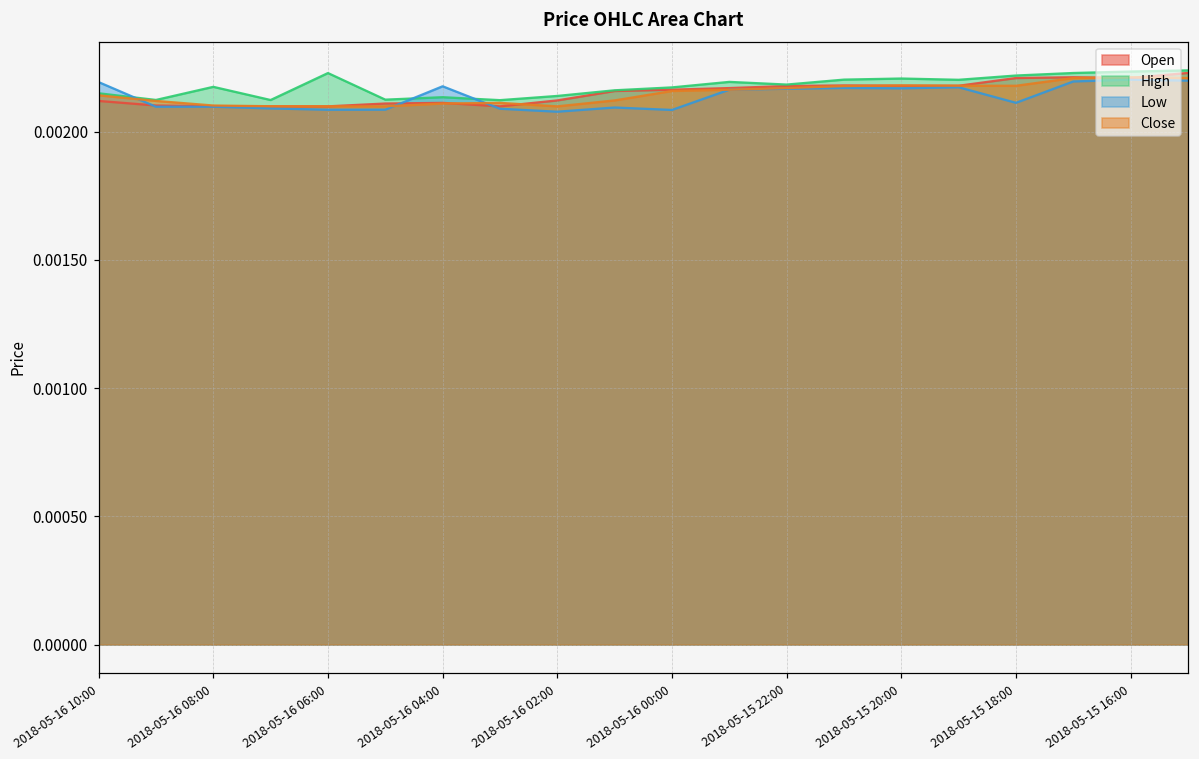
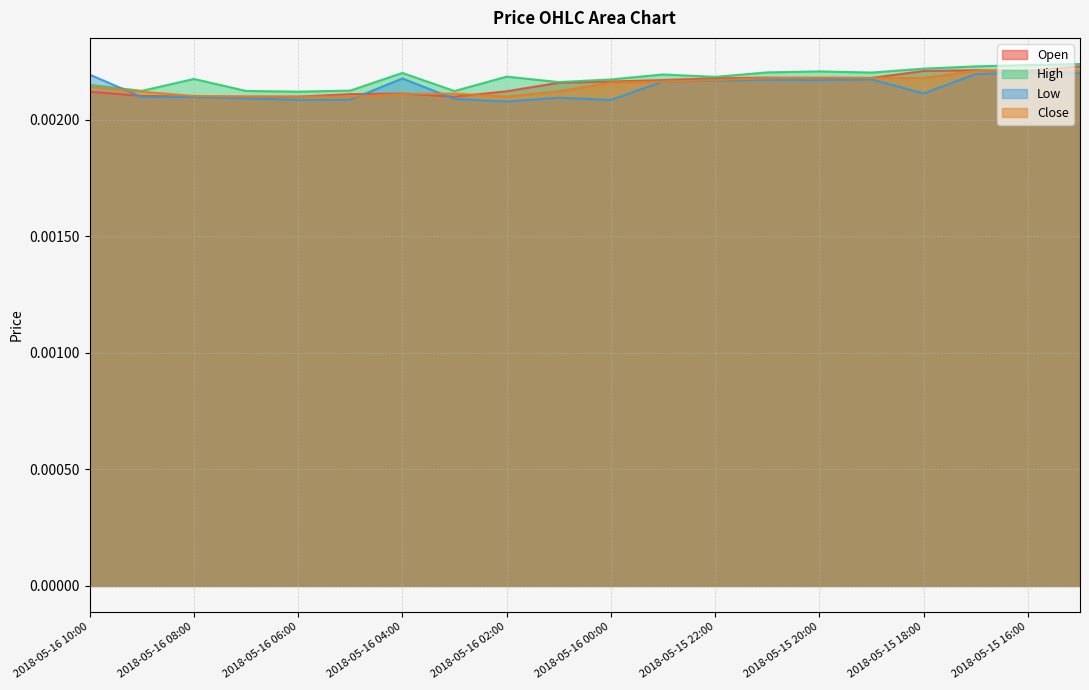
High, 2018-05-16 06:00: 0.00223 -> 0.00212
High, 2018-05-16 04:00: 0.00213 -> 0.00220
High, 2018-05-16 02:00: 0.00214 -> 0.00219
